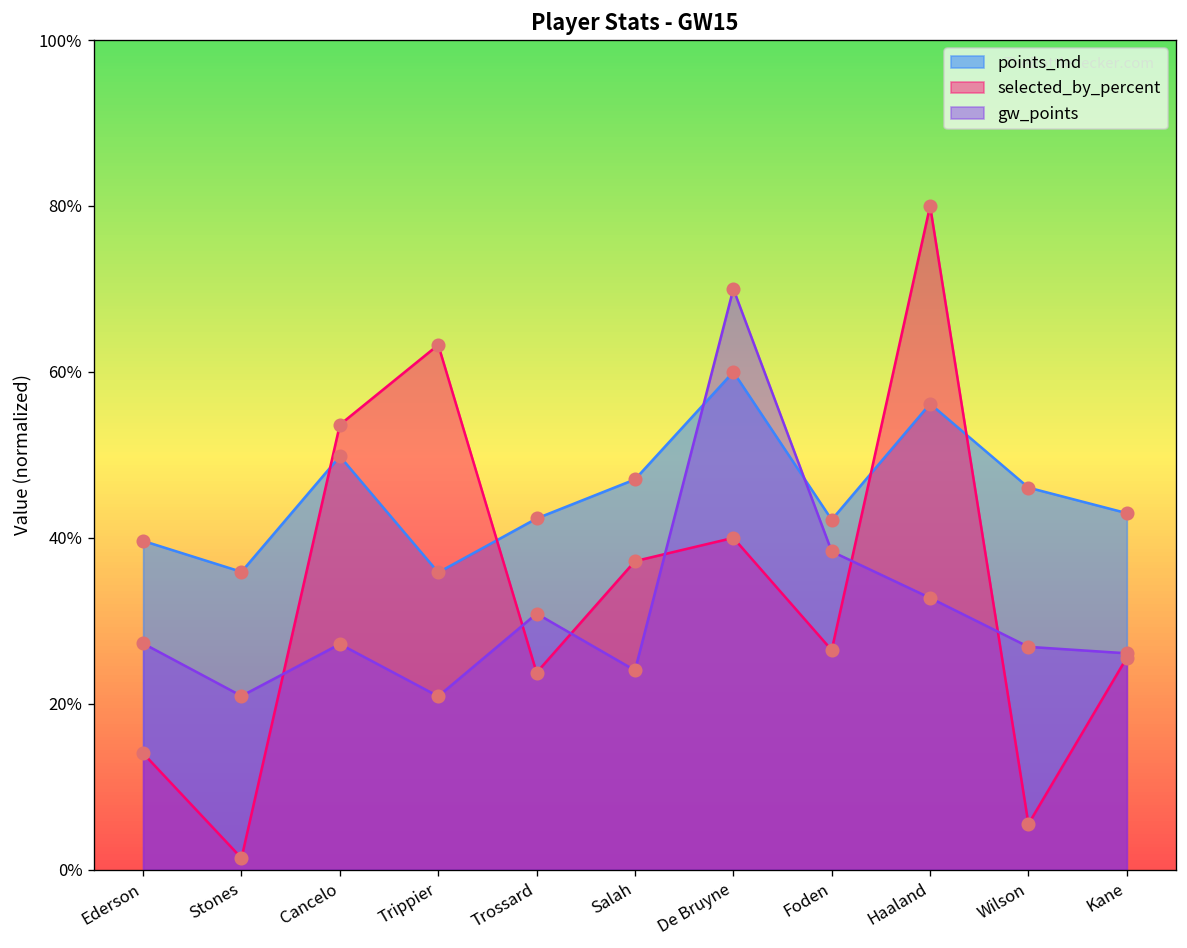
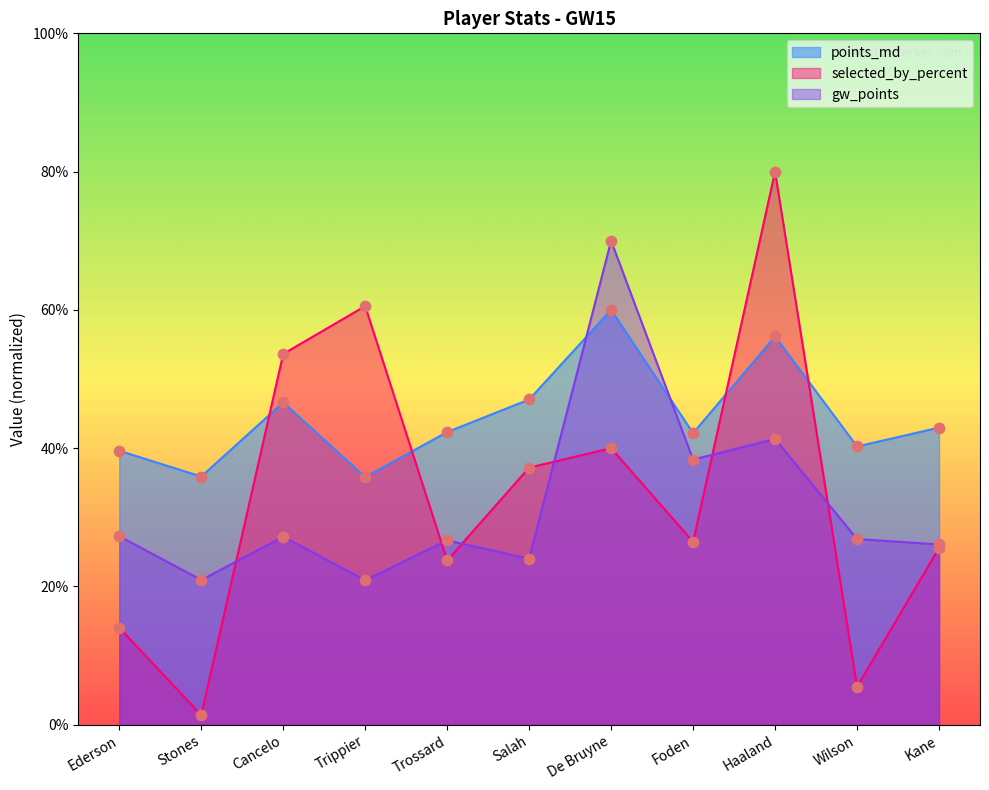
points_md, Cancelo: 50% -> 47%
selected_by_percent, Trippier: 63% -> 61%
gw_points, Trossard: 31% -> 27%
gw_points, Haaland: 33% -> 41%
points_md, Wilson: 46% -> 40%
